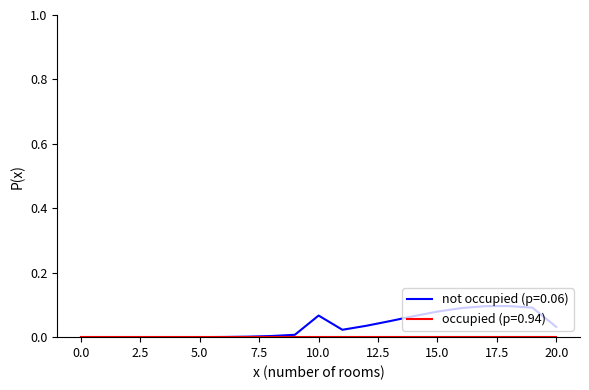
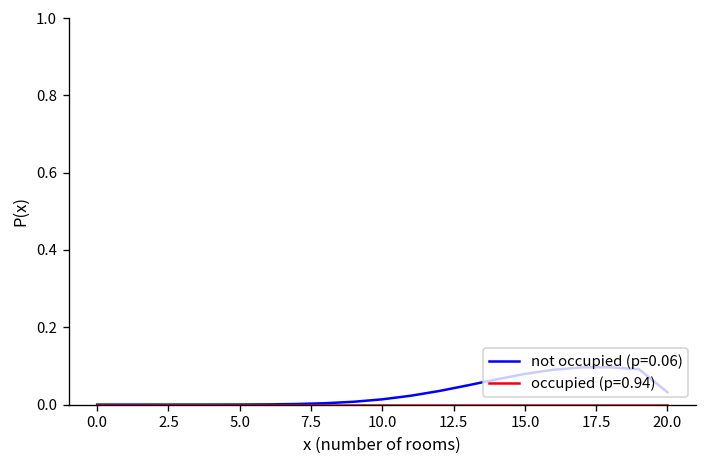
not occupied (p=0.06), 10.0: 0.07 -> 0.01
